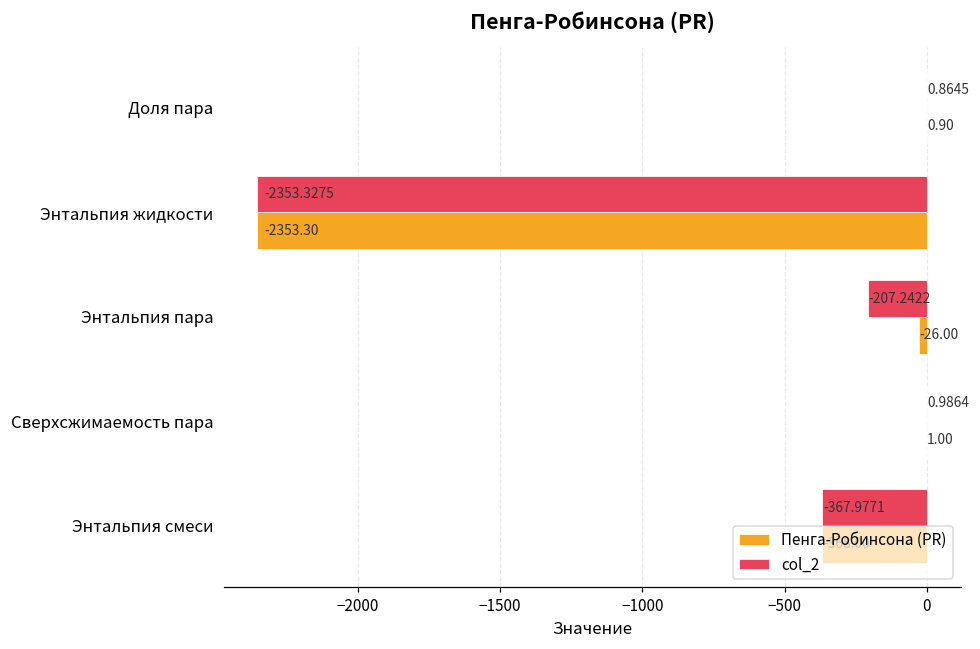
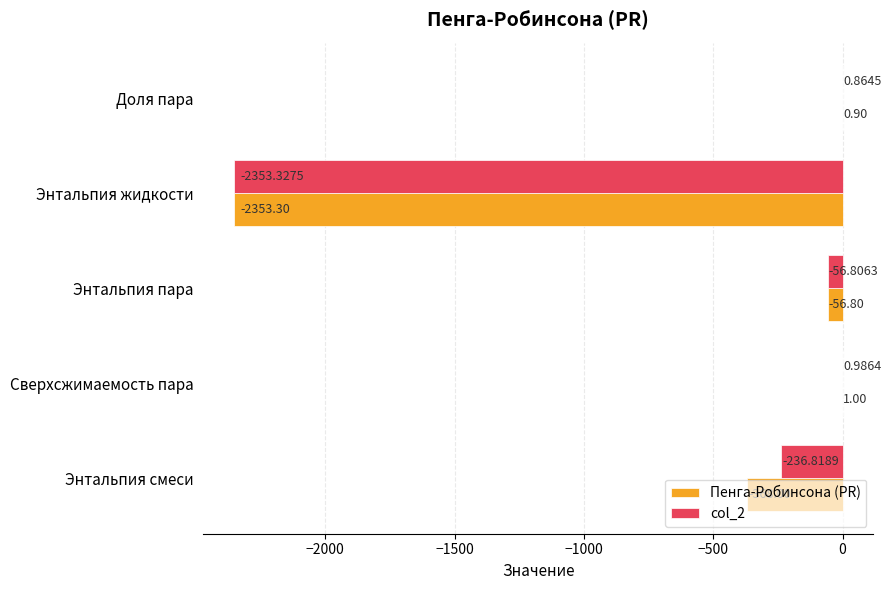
col_2, Энтальпия пара: -207.2422 -> -56.8063
Пенга-Робинсона (PR), Энтальпия пара: -26.00 -> -56.80
col_2, Энтальпия смеси: -367.9771 -> -236.8189
